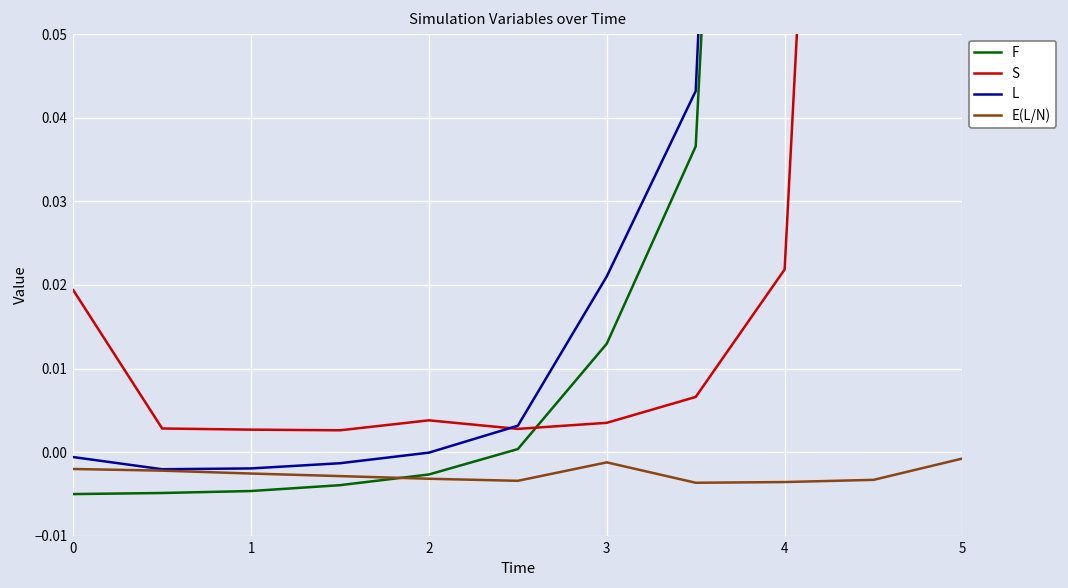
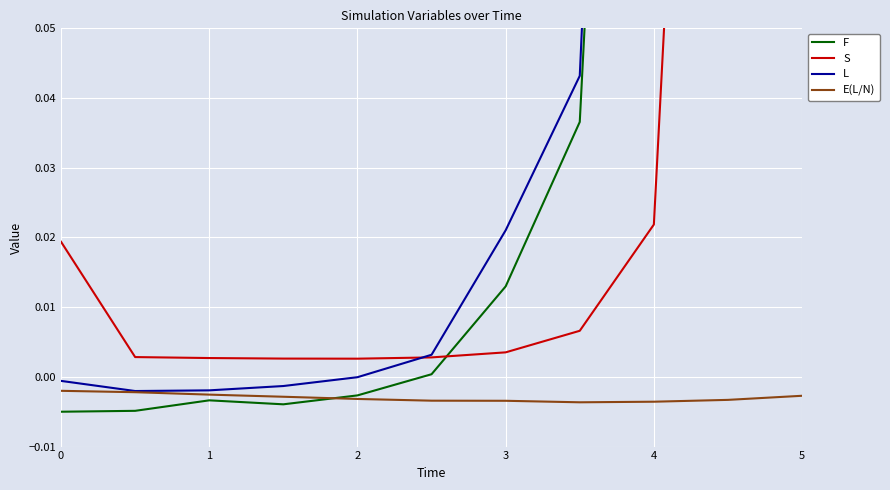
F, 1: -0.005 -> -0.003
S, 2: 0.004 -> 0.003
E(L/N), 3: -0.001 -> -0.003
E(L/N), 5: -0.001 -> -0.003
